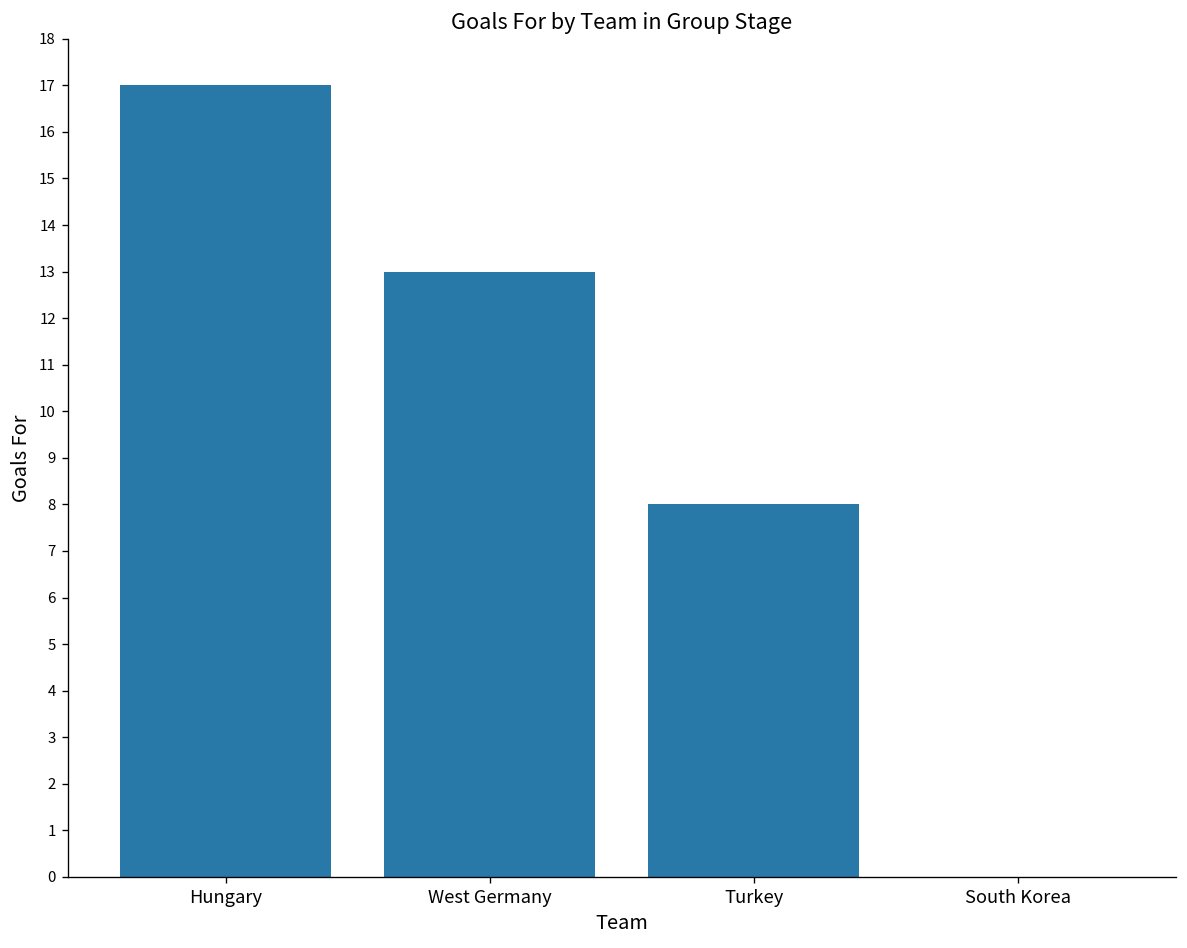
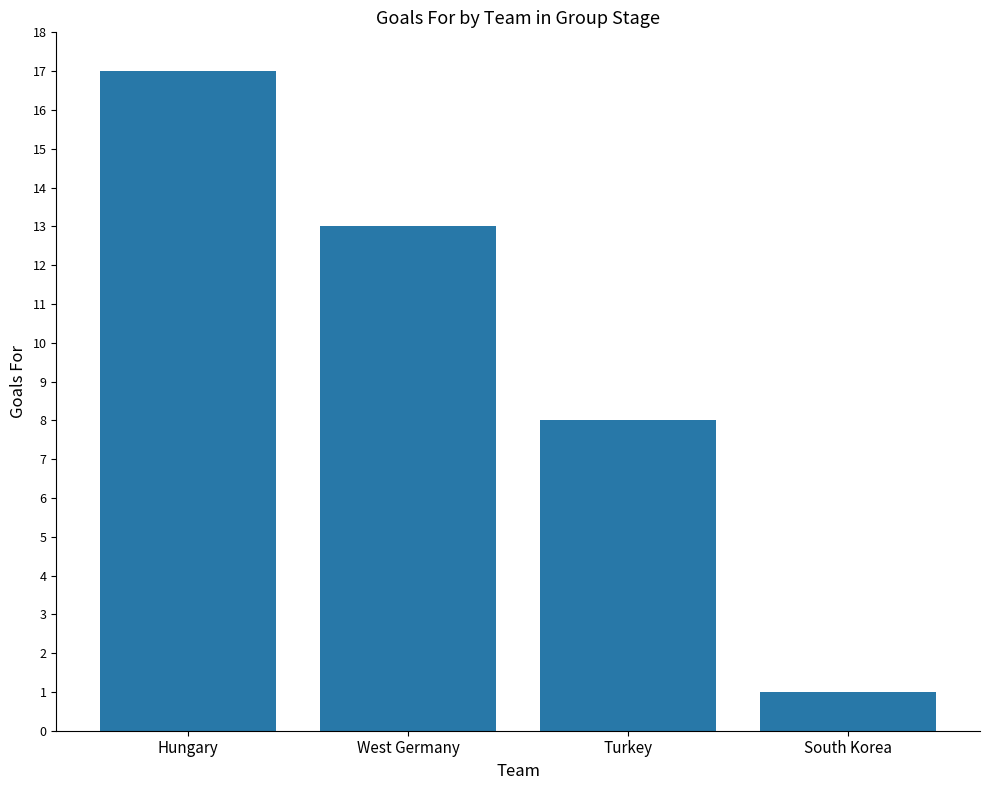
South Korea: 0 -> 1
